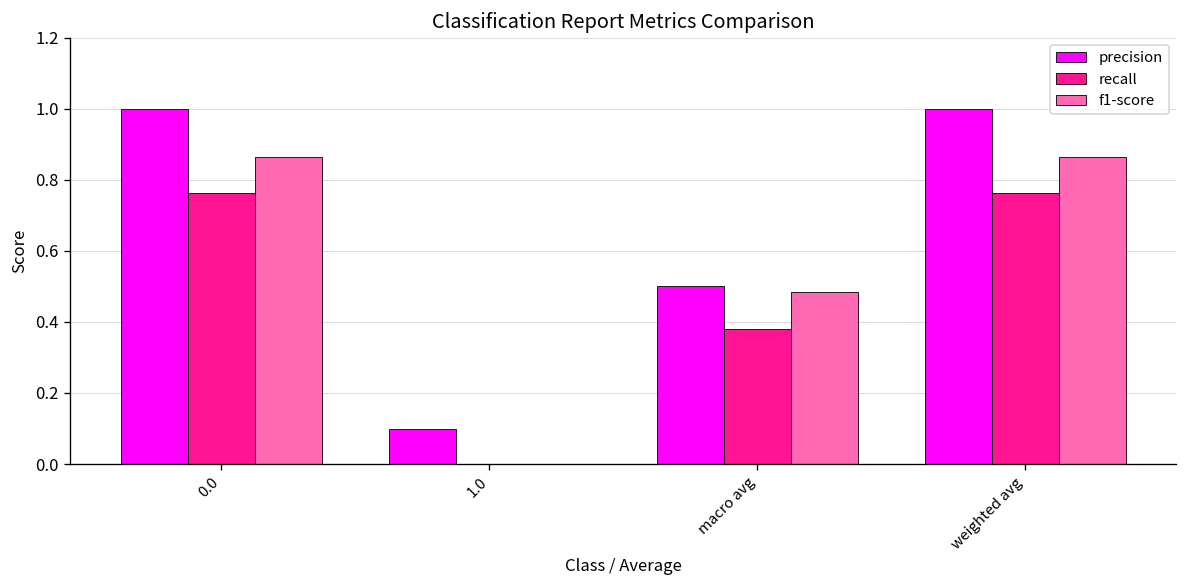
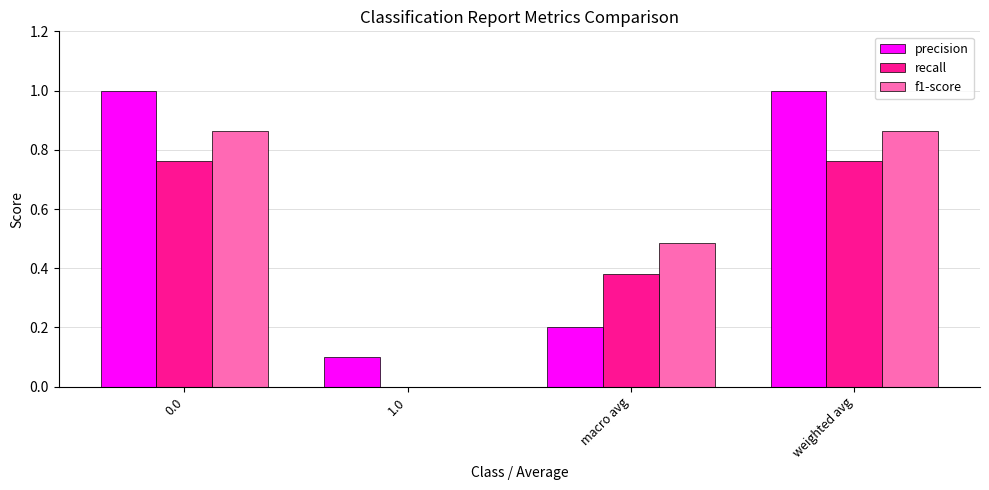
precision, macro avg: 0.5 -> 0.2
